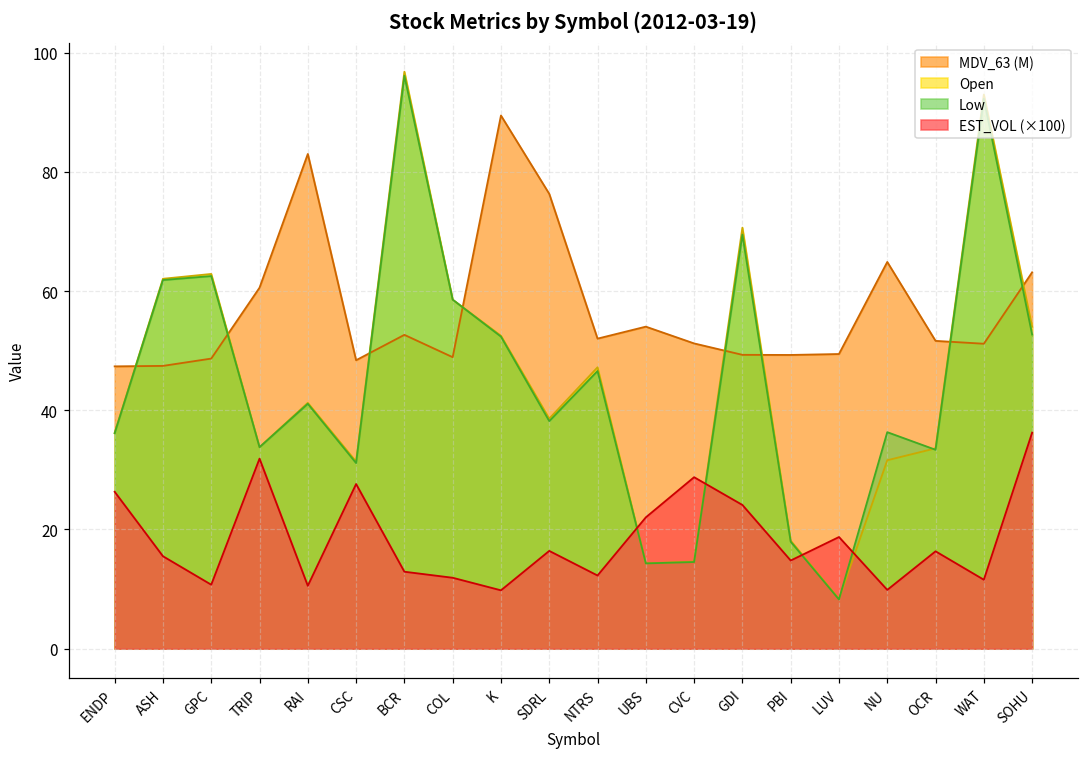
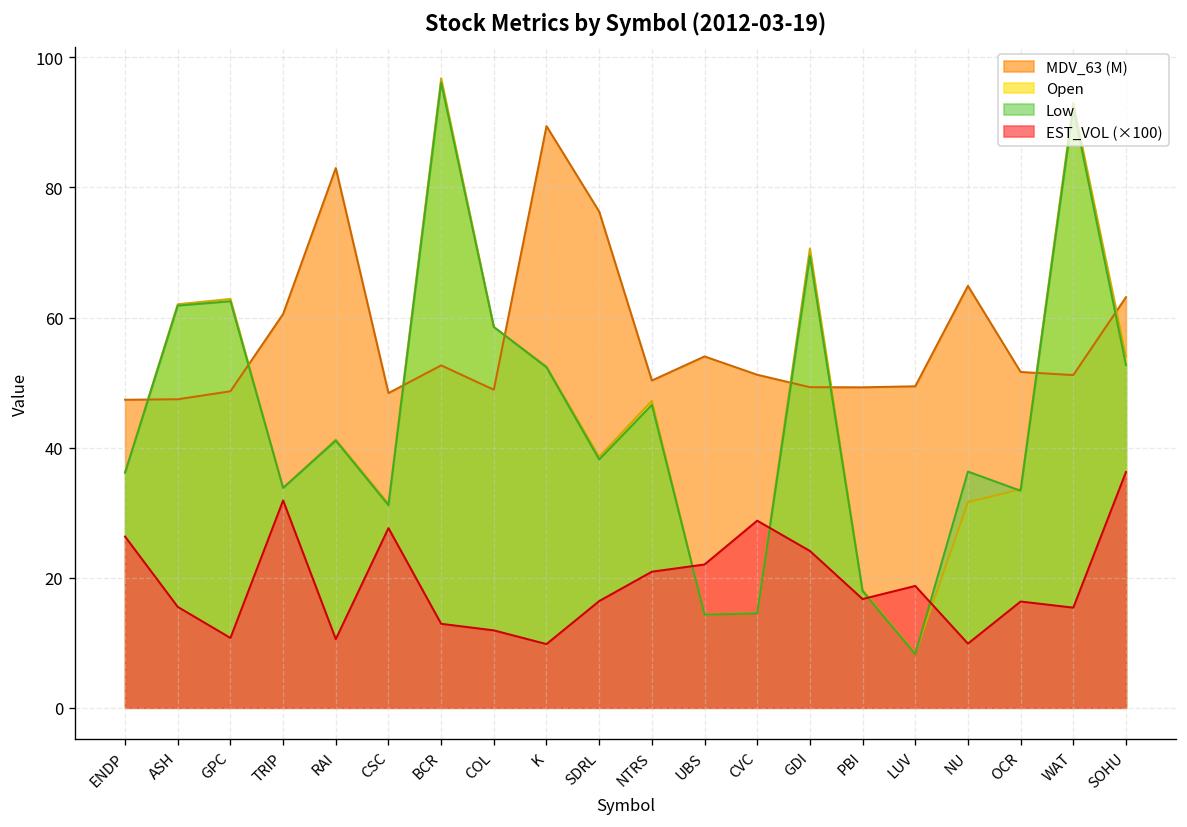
MDV_63 (M), NTRS: 52 -> 50
EST_VOL (×100), NTRS: 12 -> 21
EST_VOL (×100), PBI: 15 -> 17
EST_VOL (×100), WAT: 12 -> 15
